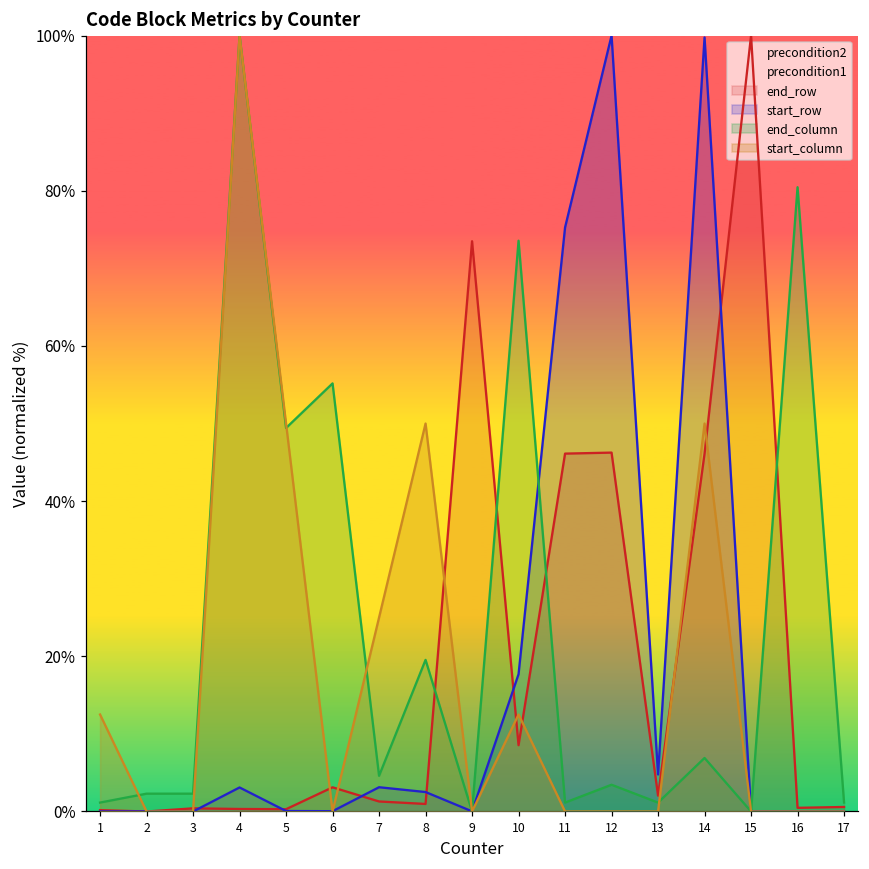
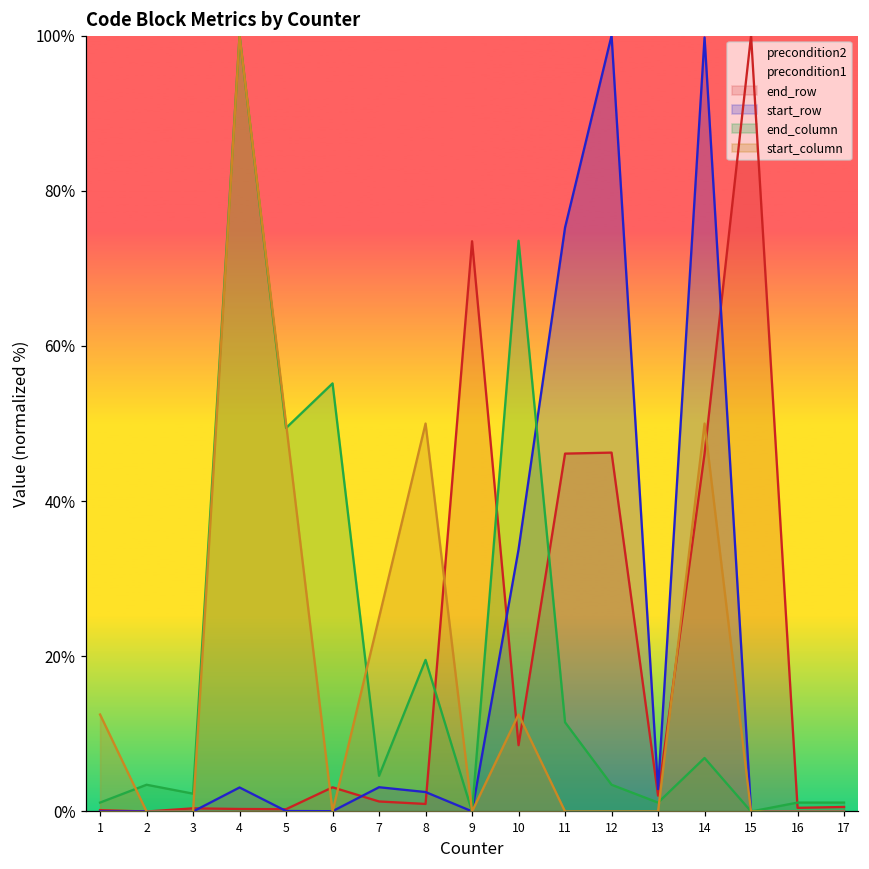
end_column, 2: 2% -> 3%
start_row, 10: 18% -> 34%
end_column, 11: 1% -> 11%
start_row, 13: 5% -> 3%
end_column, 16: 80% -> 1%
